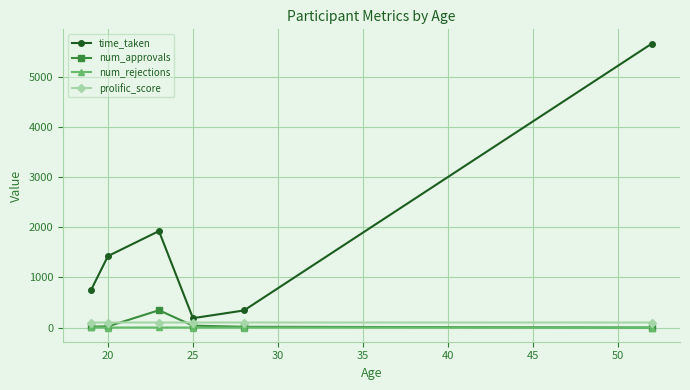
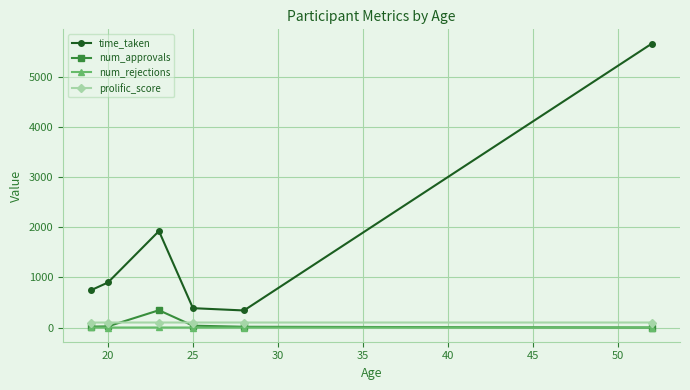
time_taken, 20: 1400 -> 900
time_taken, 25: 200 -> 400
